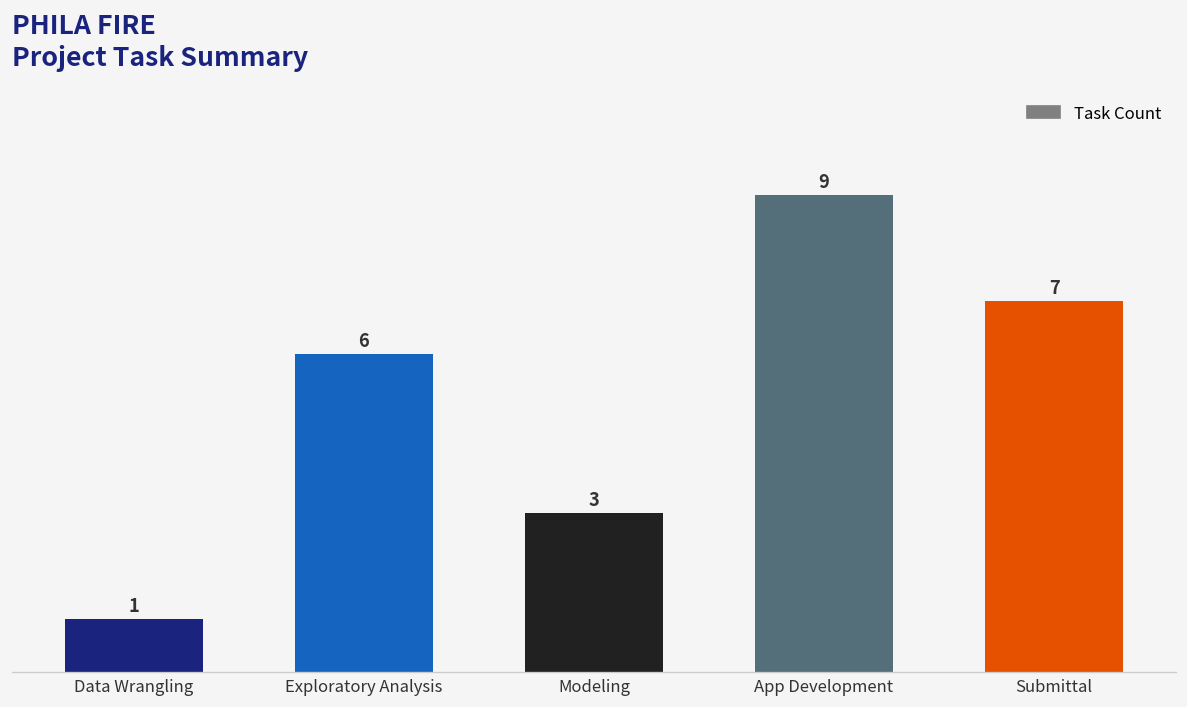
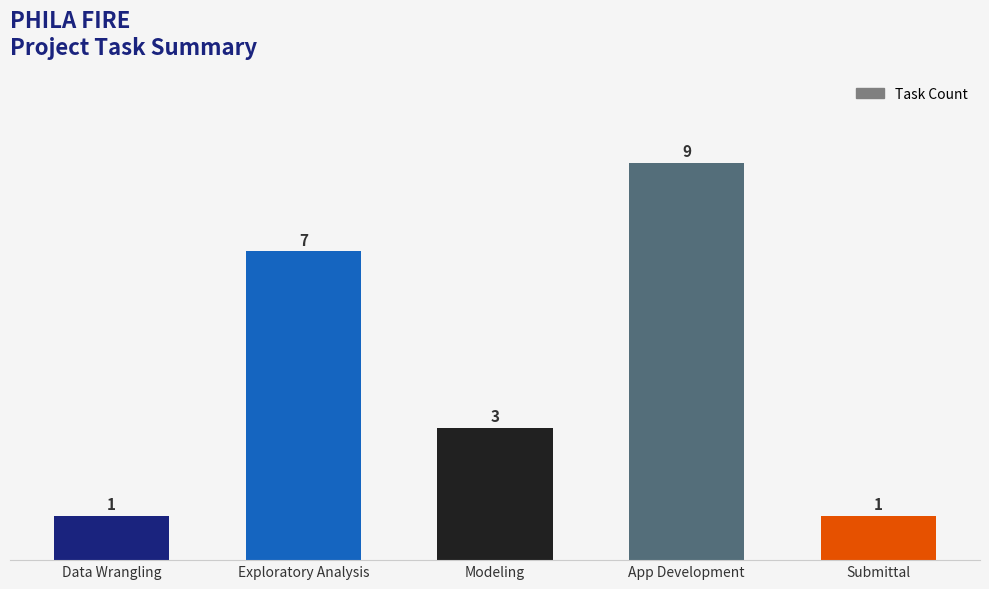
Exploratory Analysis: 6 -> 7
Submittal: 7 -> 1
